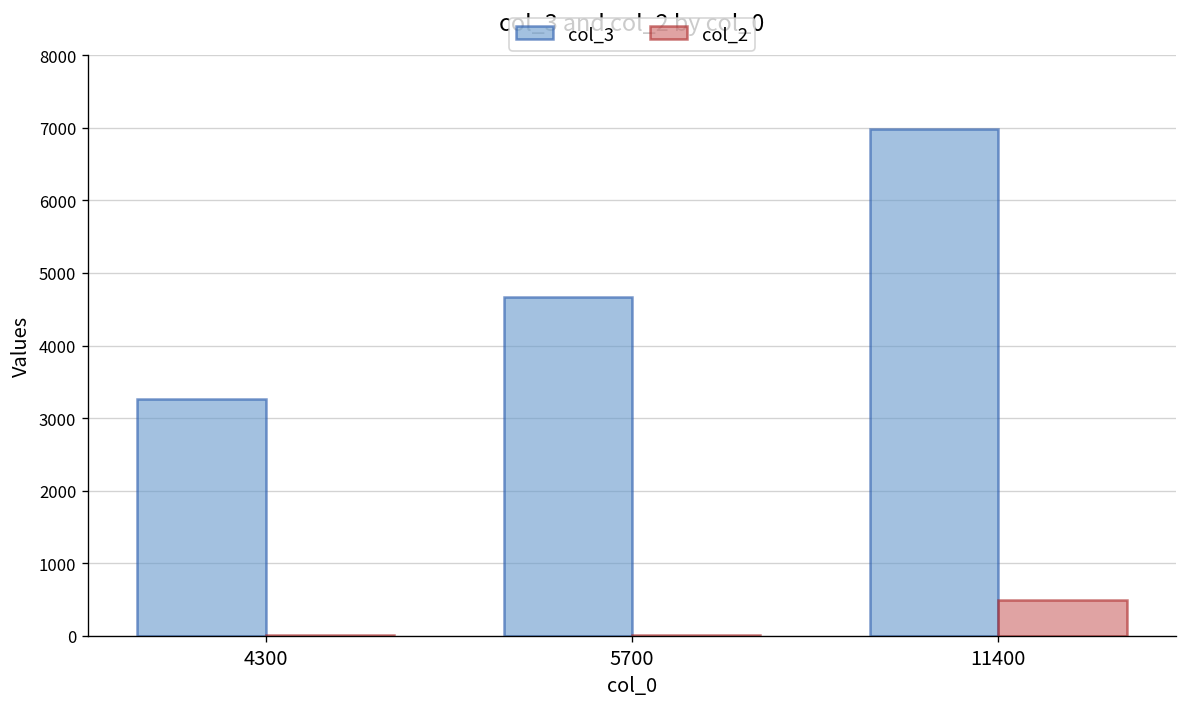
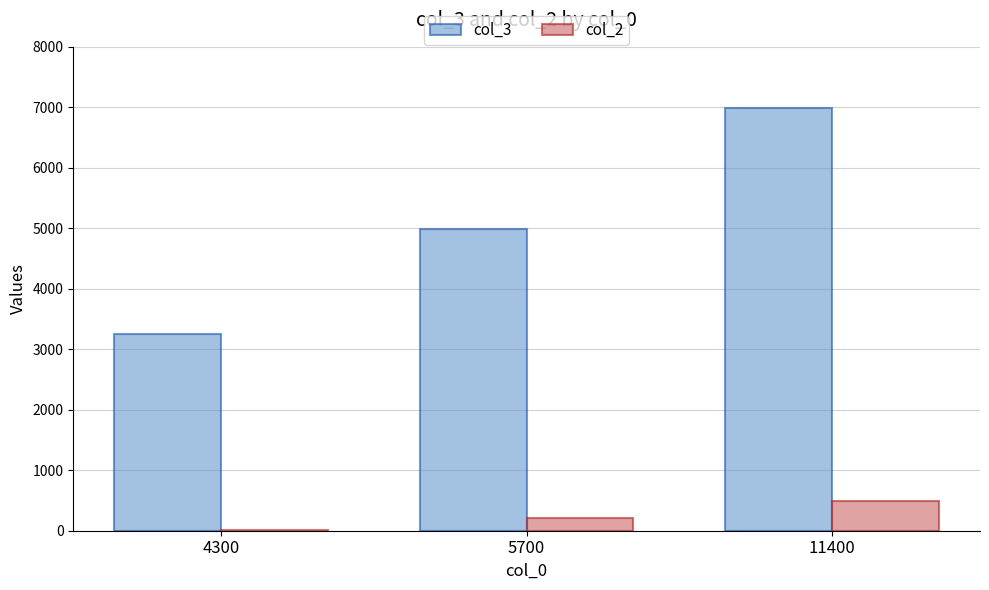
col_3, 5700: 4700 -> 5000
col_2, 5700: 0 -> 200
